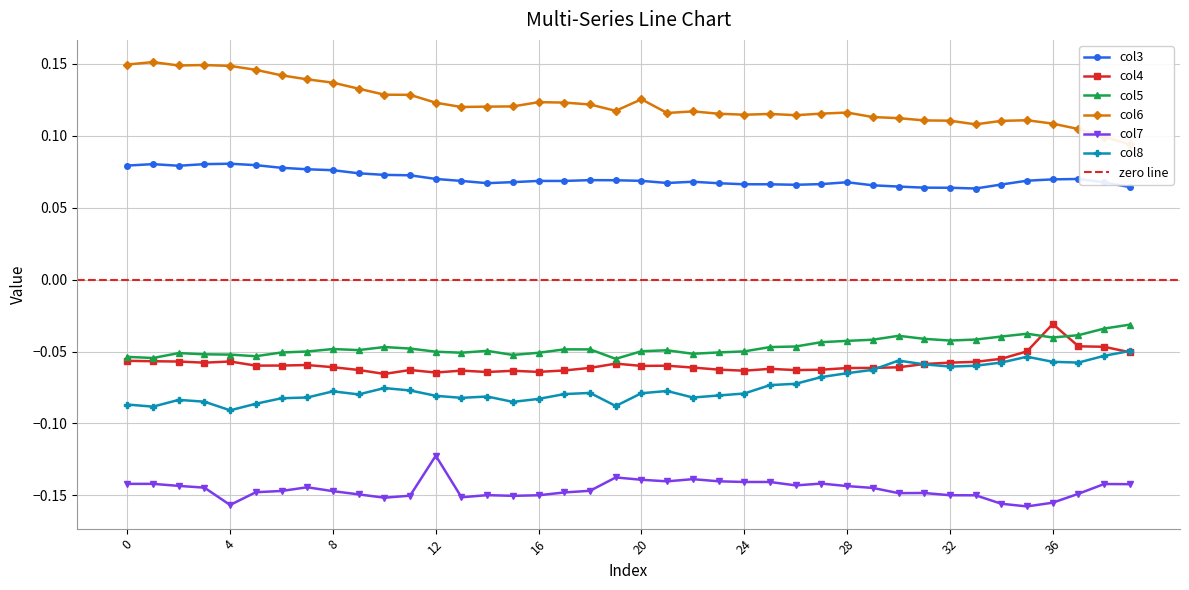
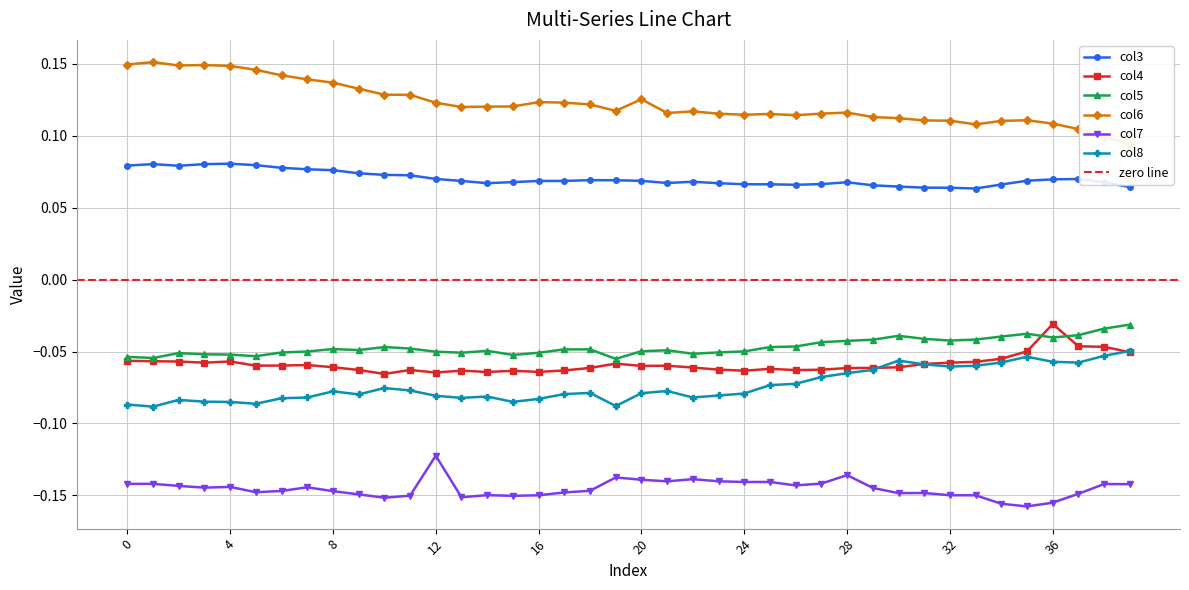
col7, 4: -0.157 -> -0.144
col8, 4: -0.091 -> -0.085
col7, 28: -0.144 -> -0.136
